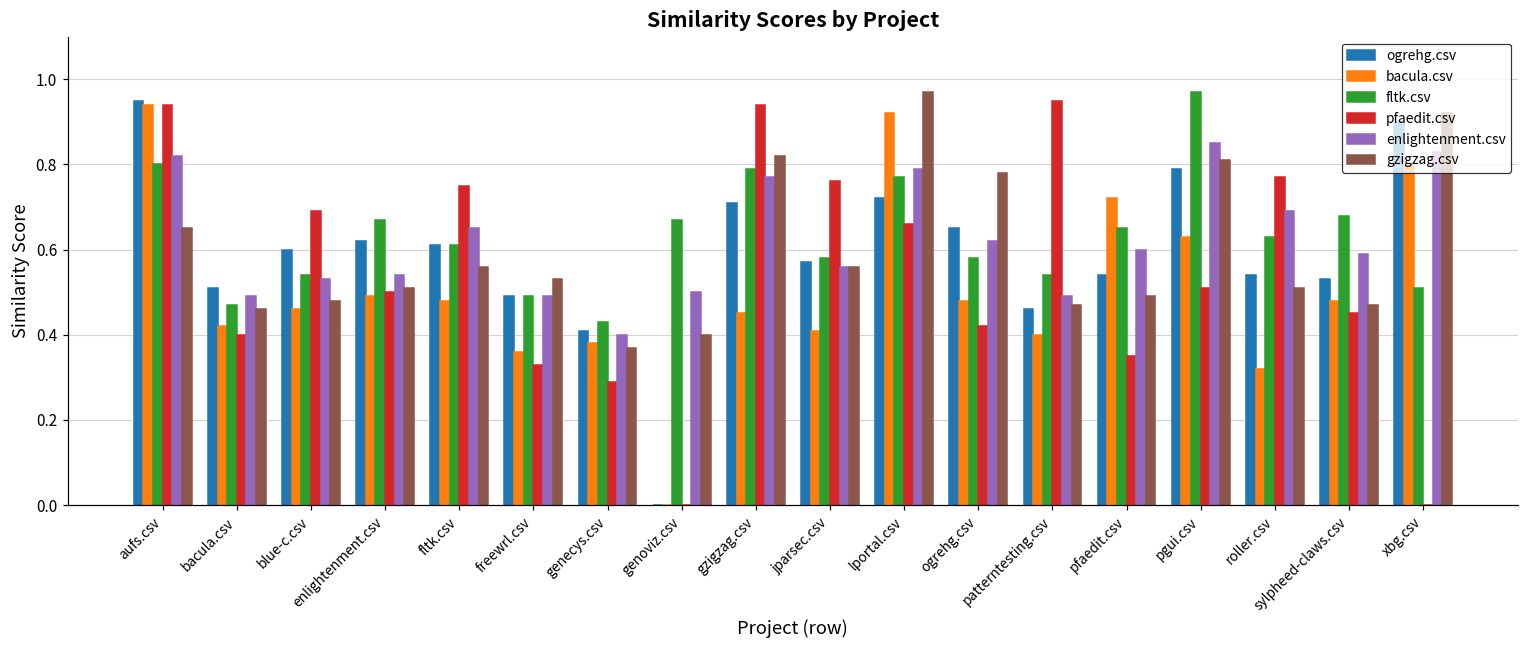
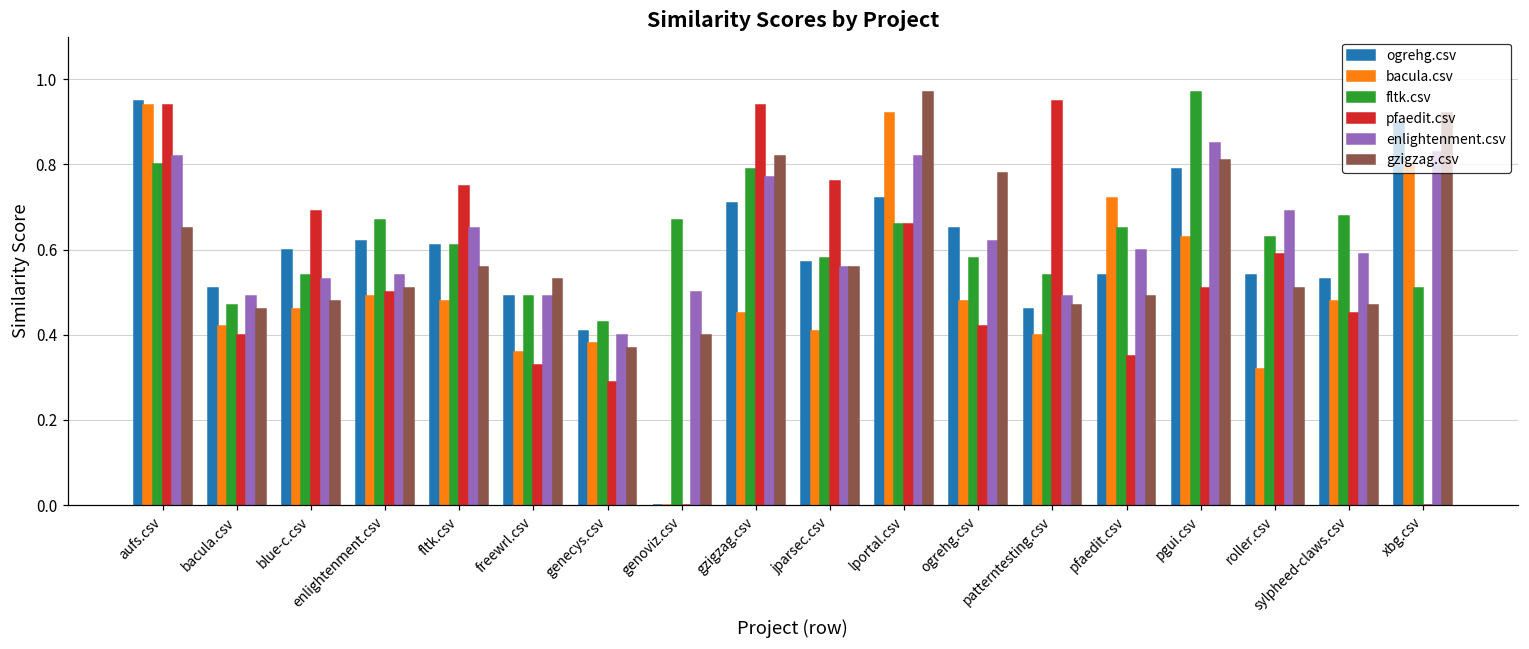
fltk.csv, lportal.csv: 0.77 -> 0.66
enlightenment.csv, lportal.csv: 0.79 -> 0.82
pfaedit.csv, roller.csv: 0.77 -> 0.59
